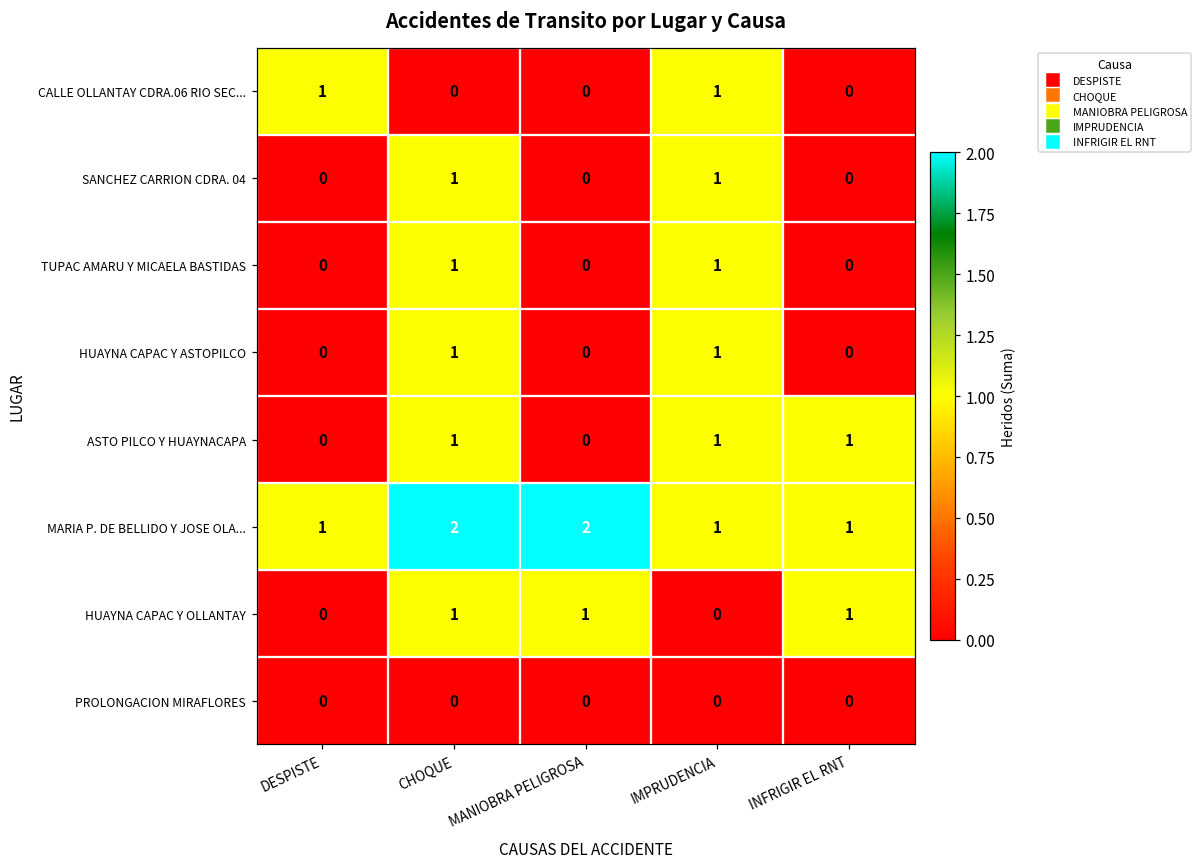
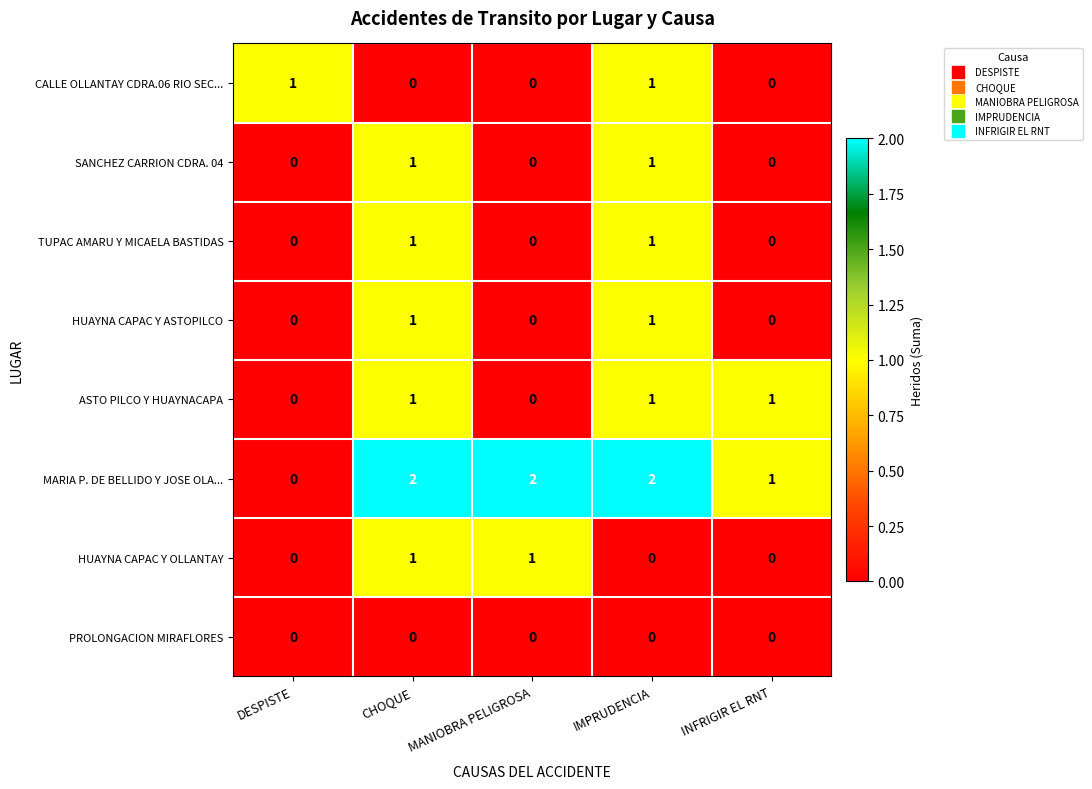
MARIA P. DE BELLIDO Y JOSE OLA..., DESPISTE: 1 -> 0
MARIA P. DE BELLIDO Y JOSE OLA..., IMPRUDENCIA: 1 -> 2
HUAYNA CAPAC Y OLLANTAY, INFRIGIR EL RNT: 1 -> 0
